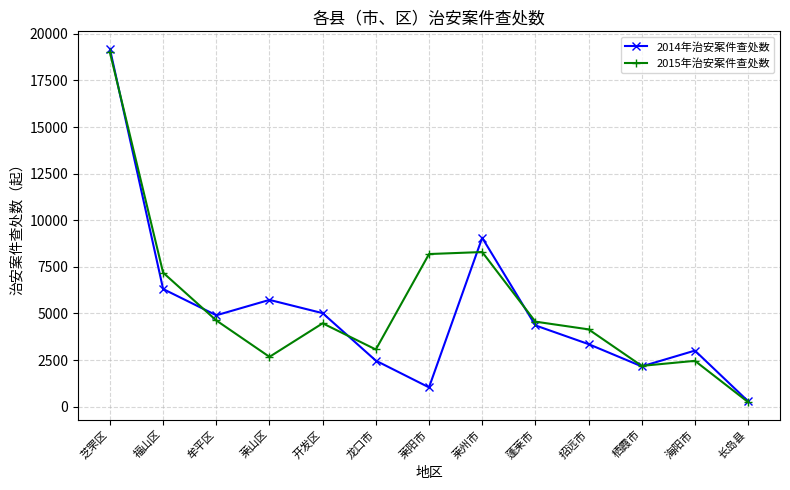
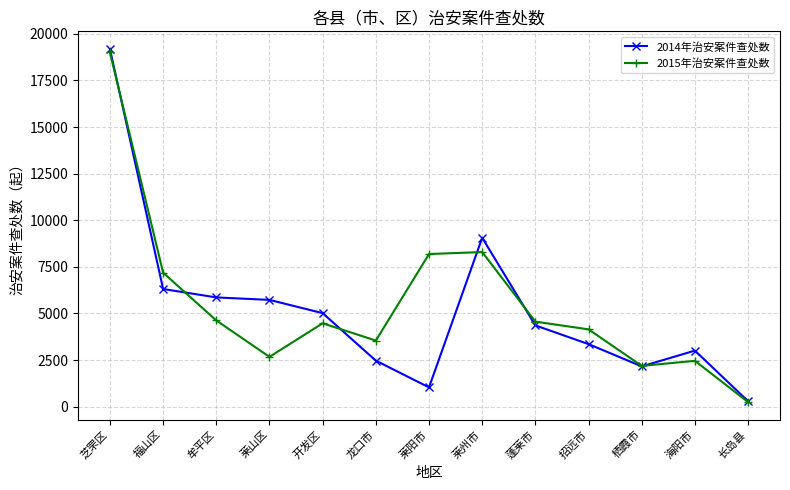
2014年治安案件查处数, 牟平区: 4900 -> 5900
2015年治安案件查处数, 龙口市: 3100 -> 3500
